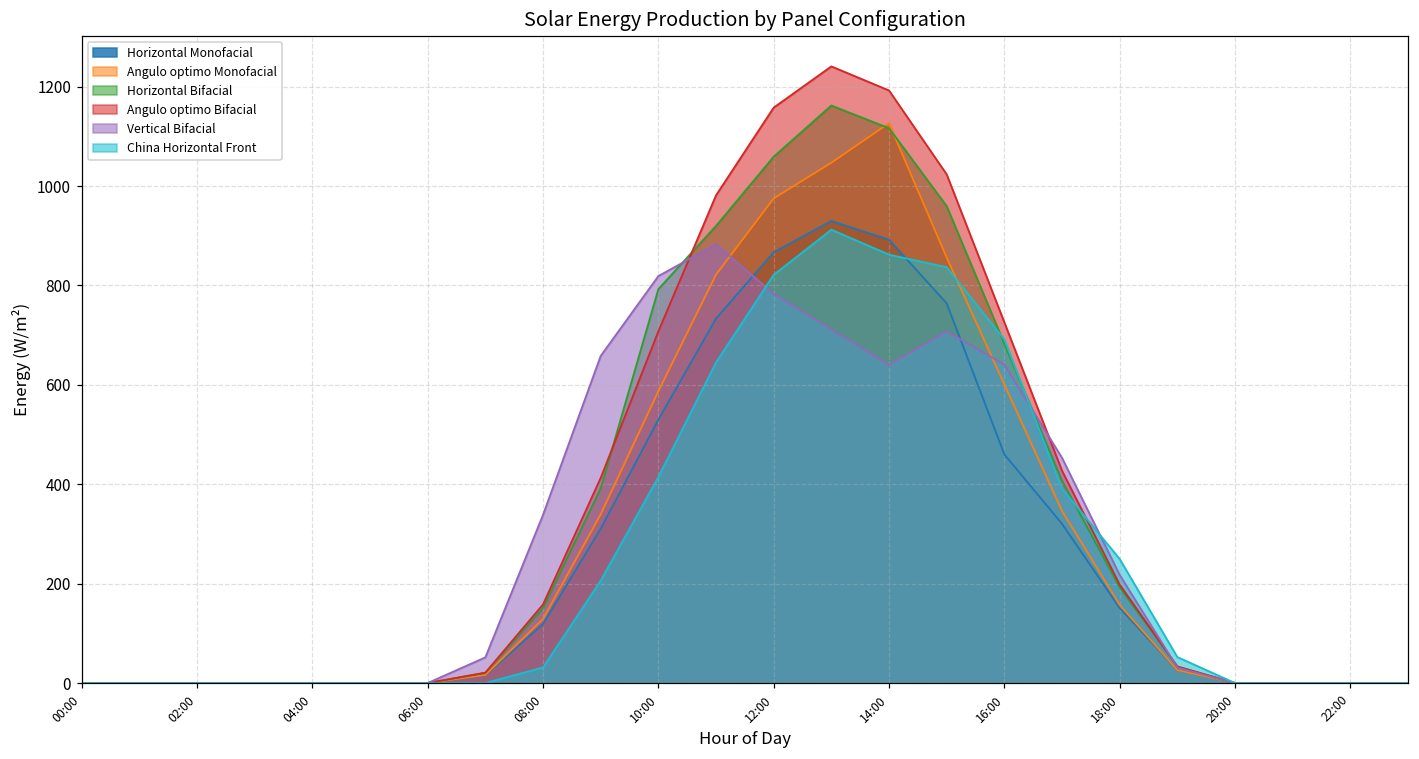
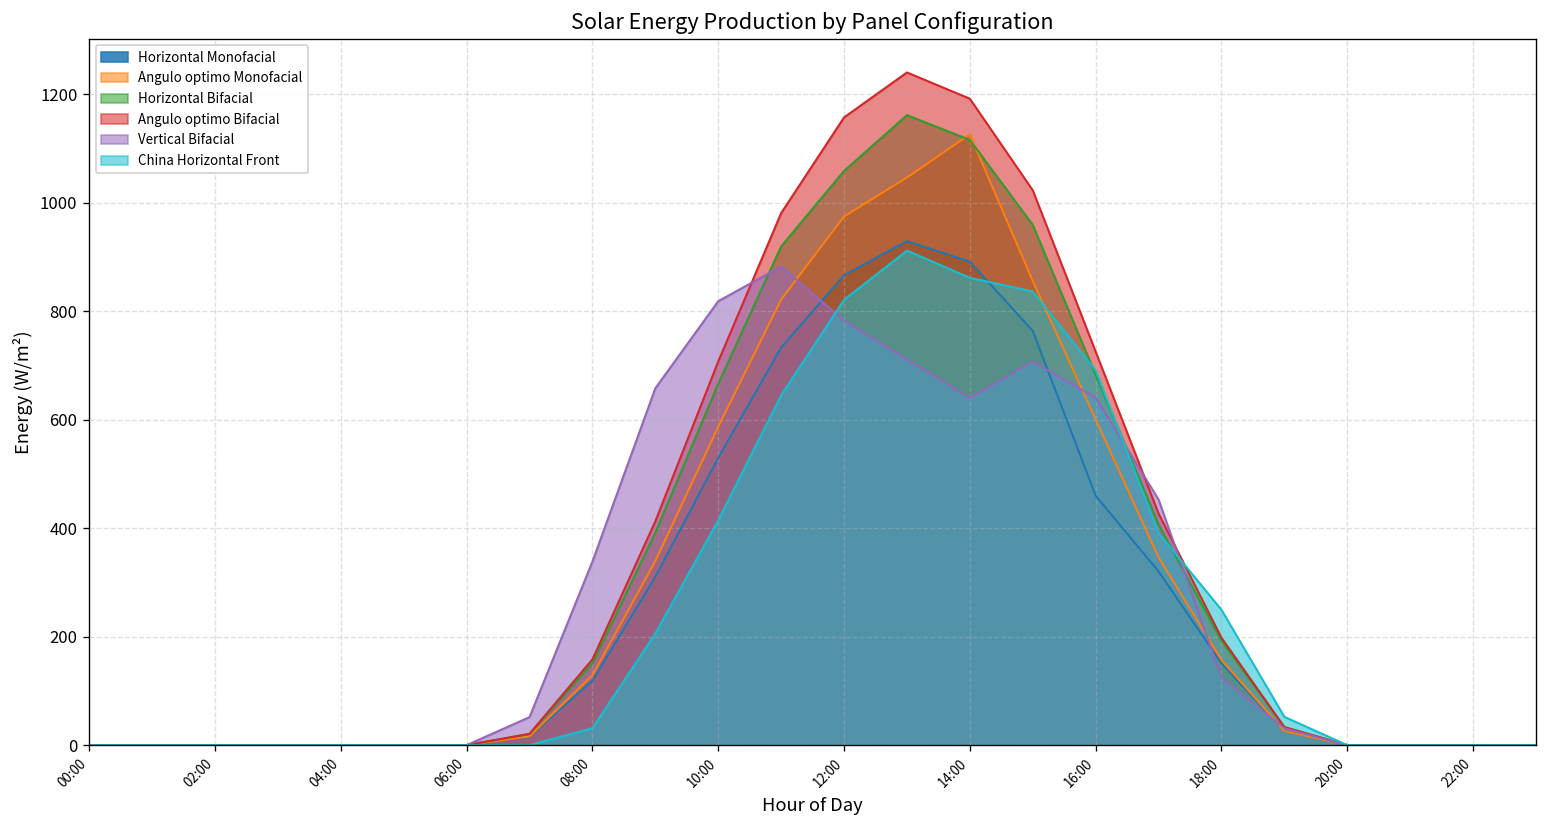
Horizontal Bifacial, 10:00: 790 -> 670
Vertical Bifacial, 18:00: 220 -> 120
